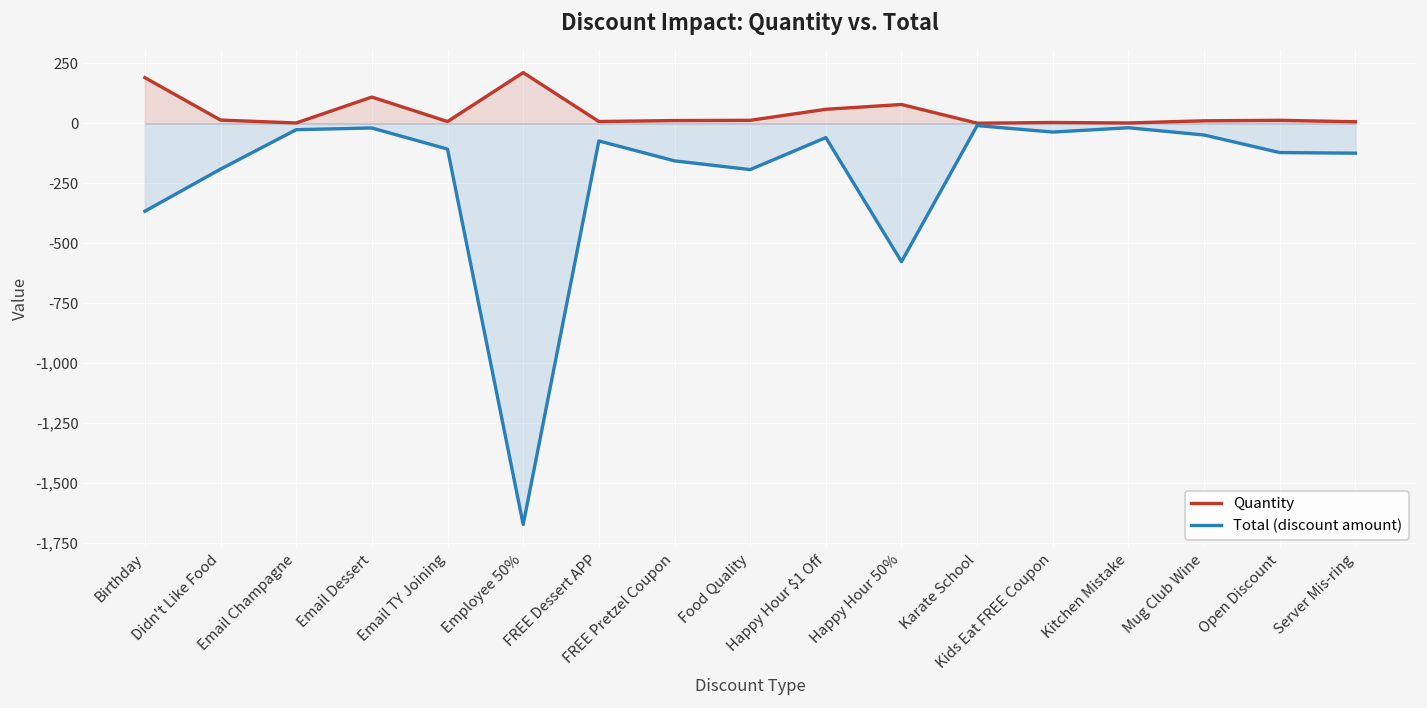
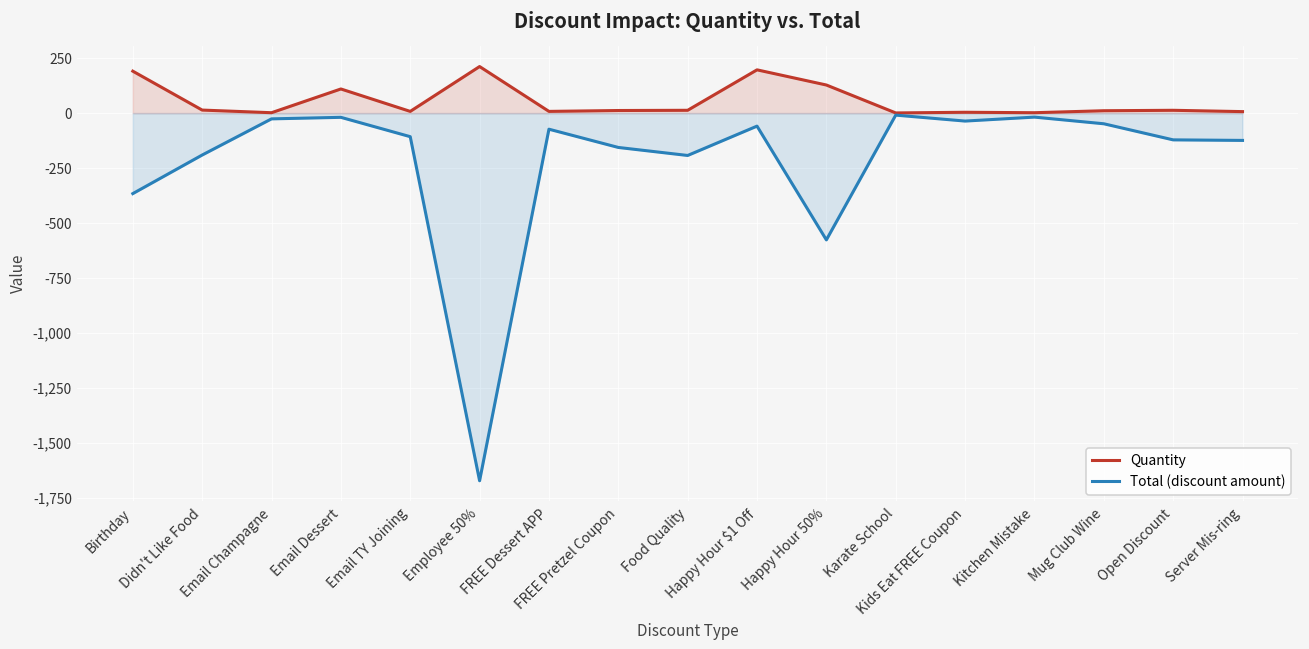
Quantity, Happy Hour $1 Off: 60 -> 200
Quantity, Happy Hour 50%: 80 -> 130
